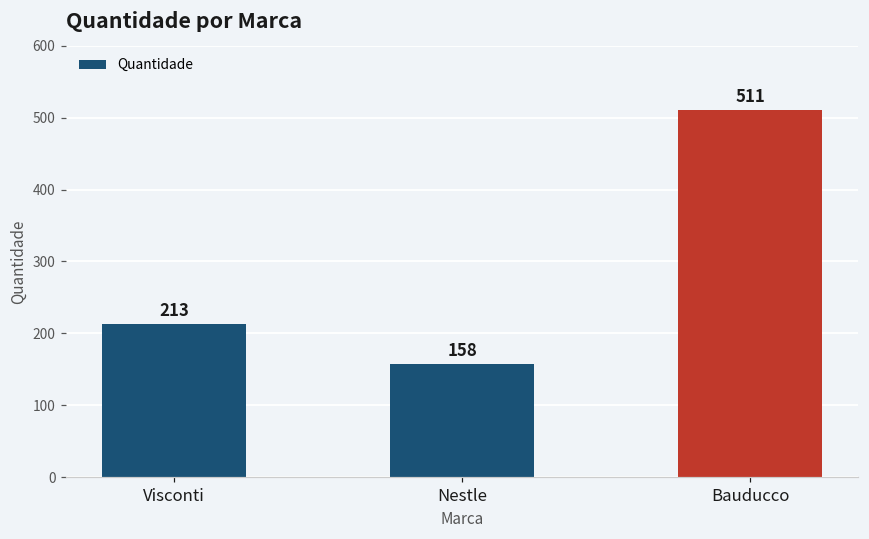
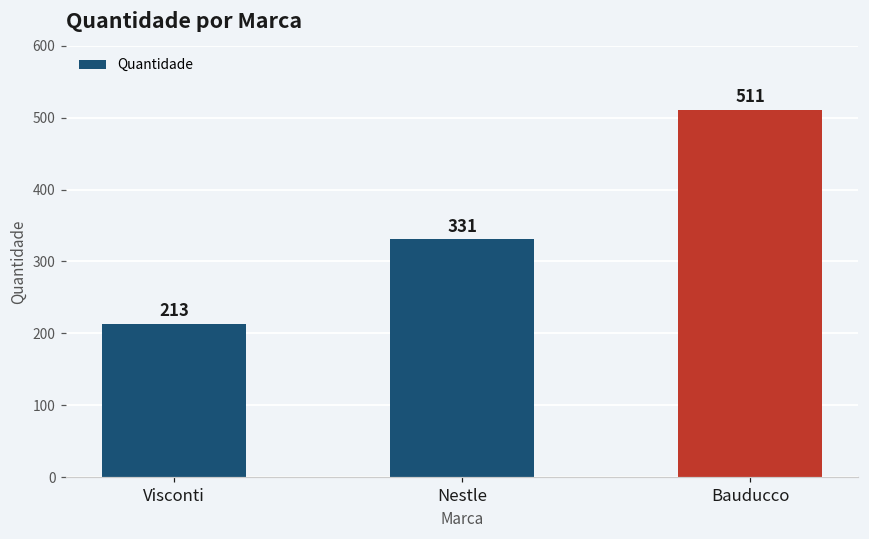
Nestle: 158 -> 331
